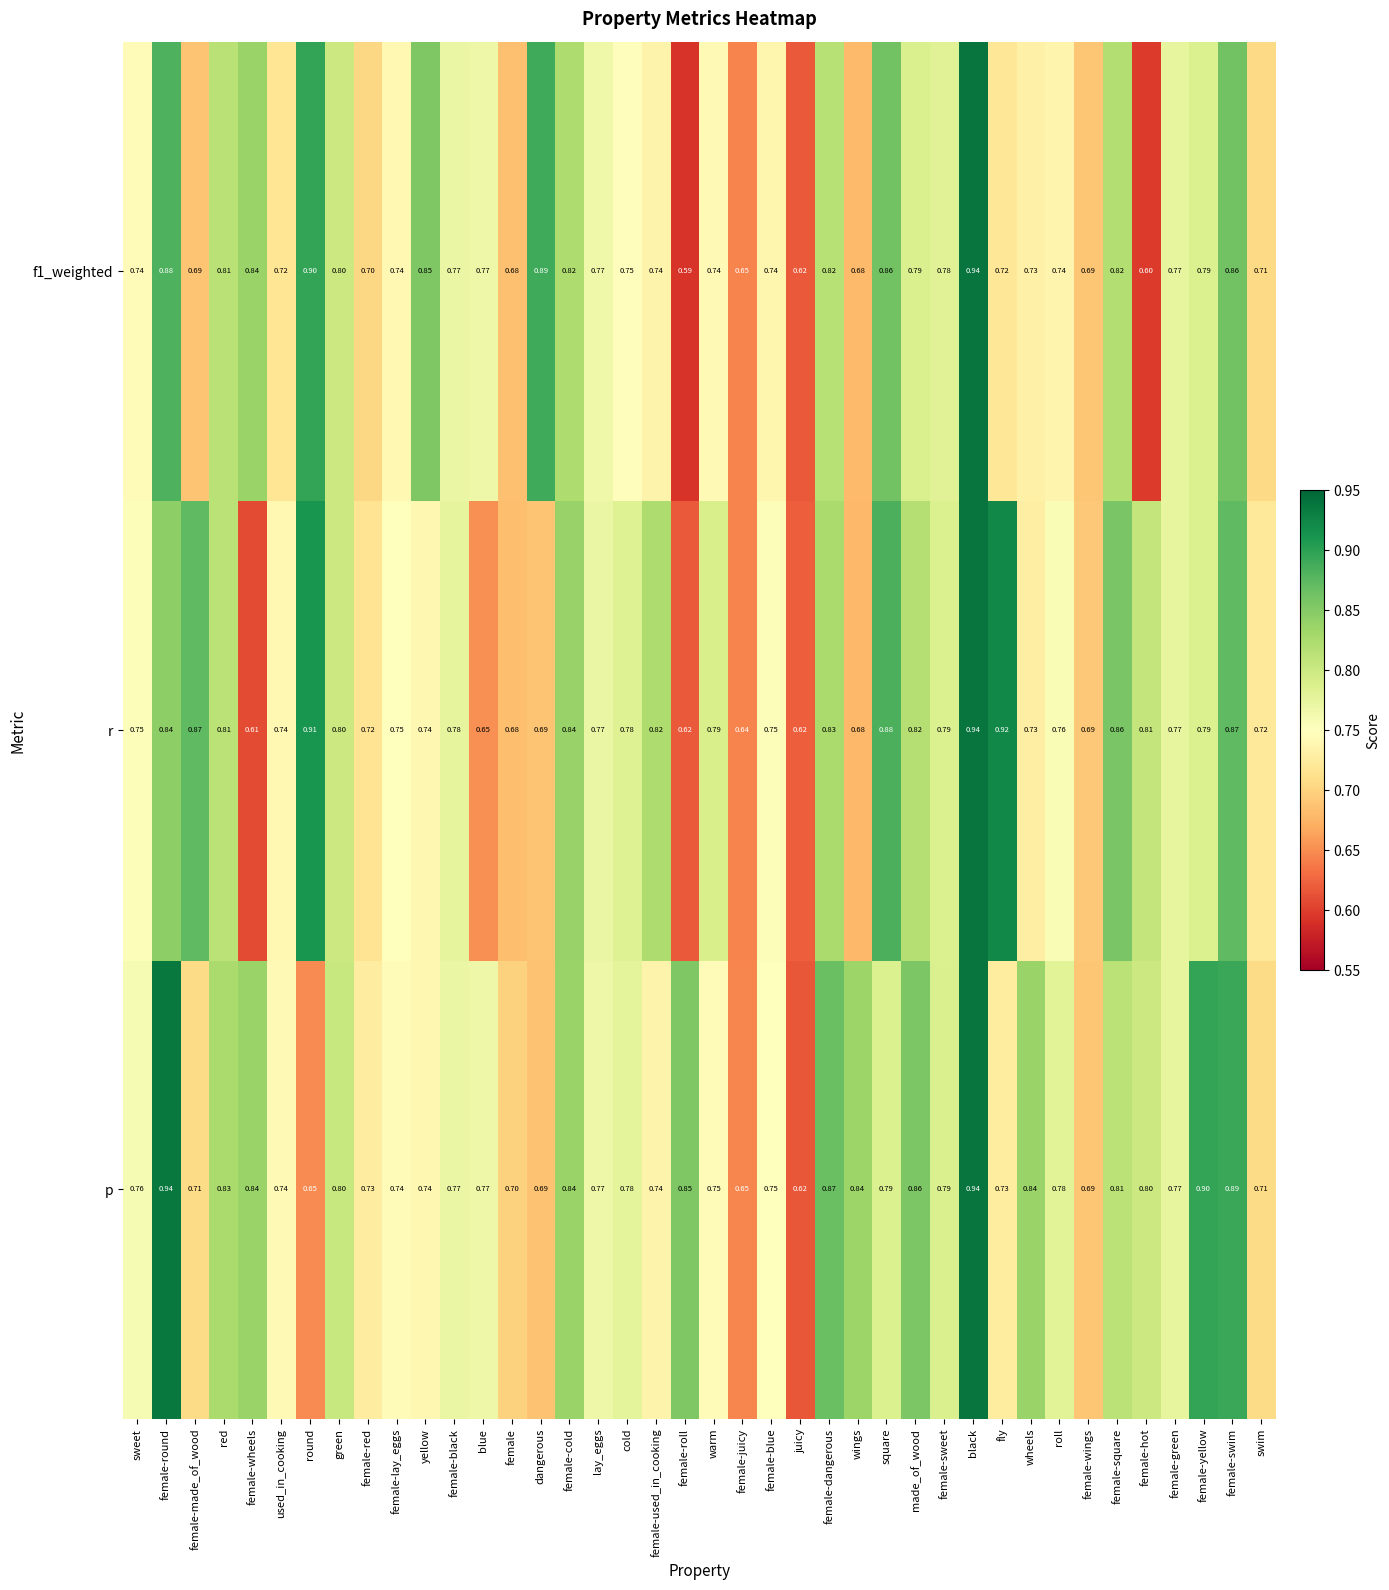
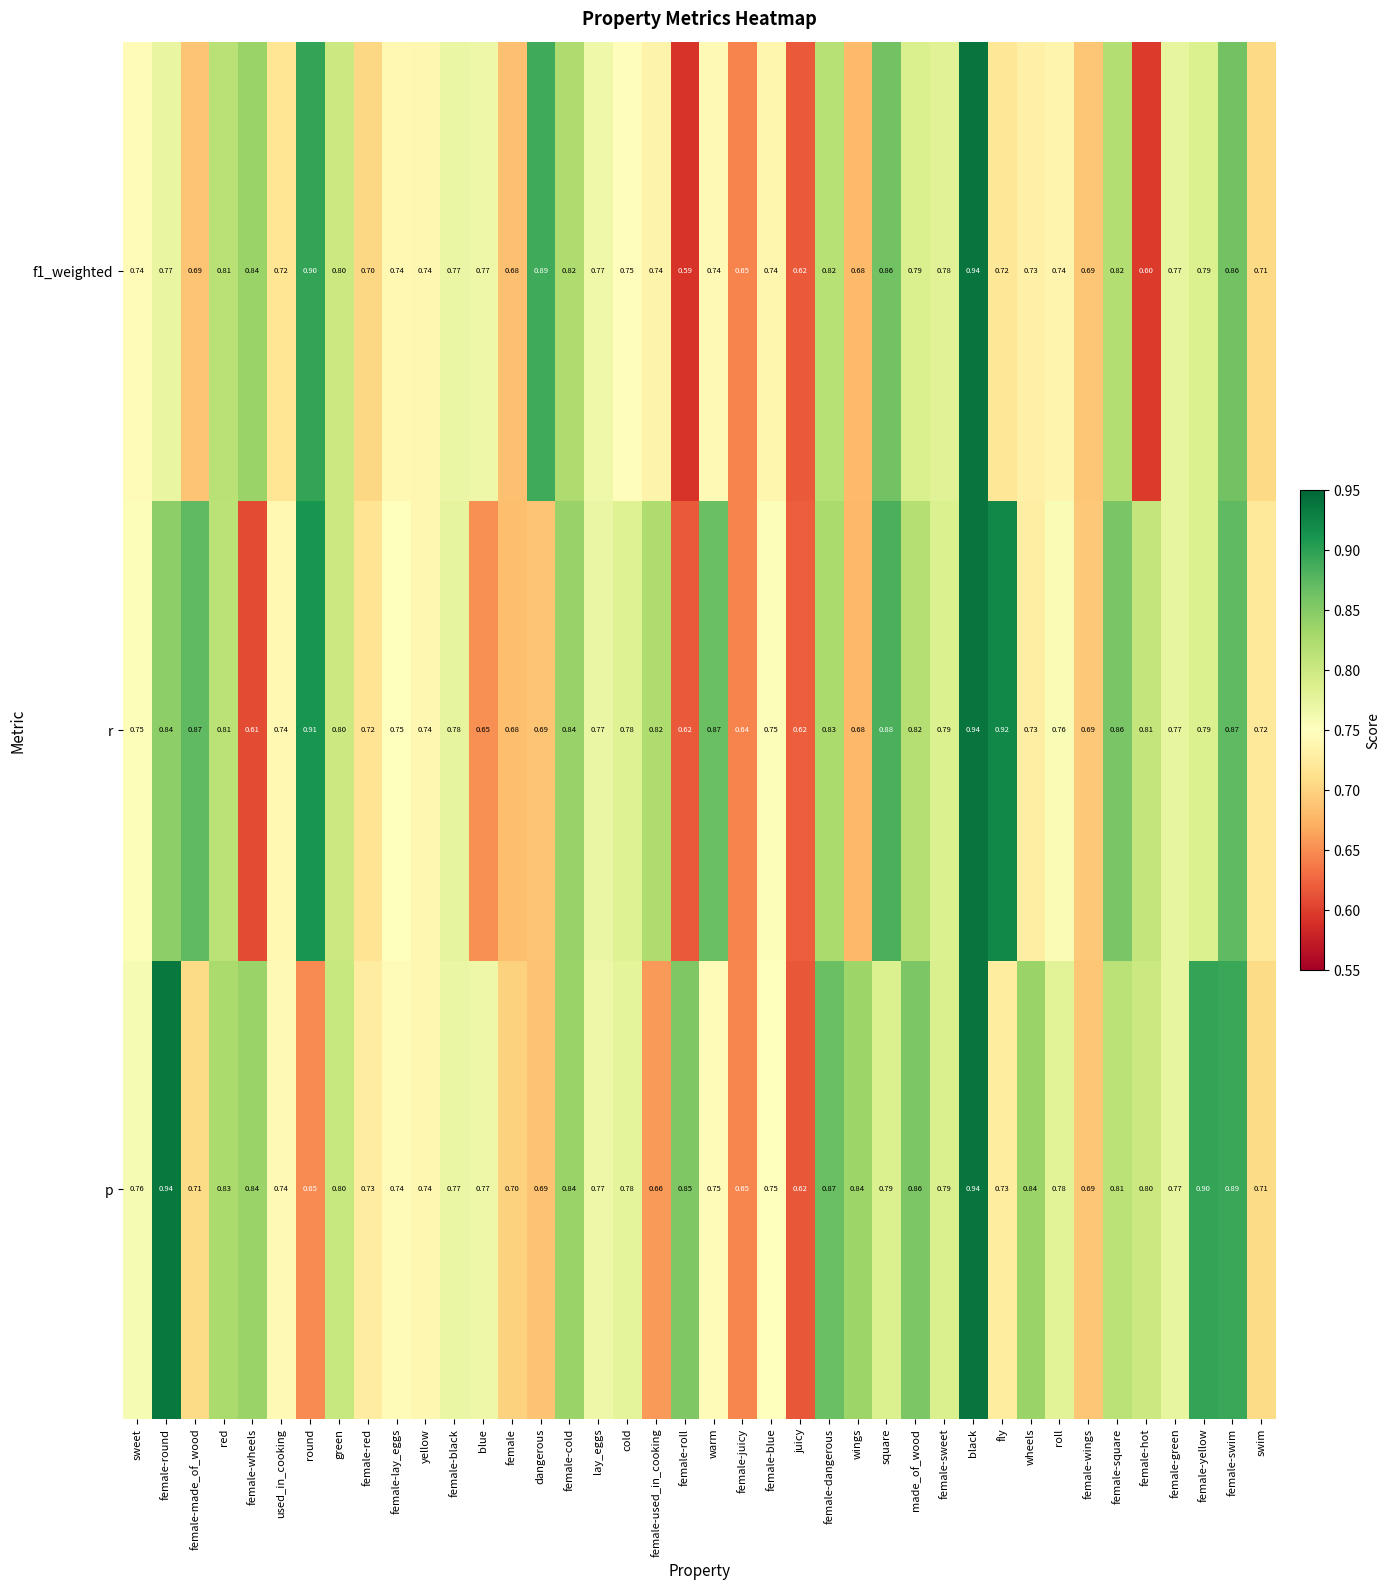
f1_weighted, female-round: 0.88 -> 0.77
f1_weighted, yellow: 0.85 -> 0.74
r, warm: 0.79 -> 0.87
p, female-used_in_cooking: 0.74 -> 0.66
